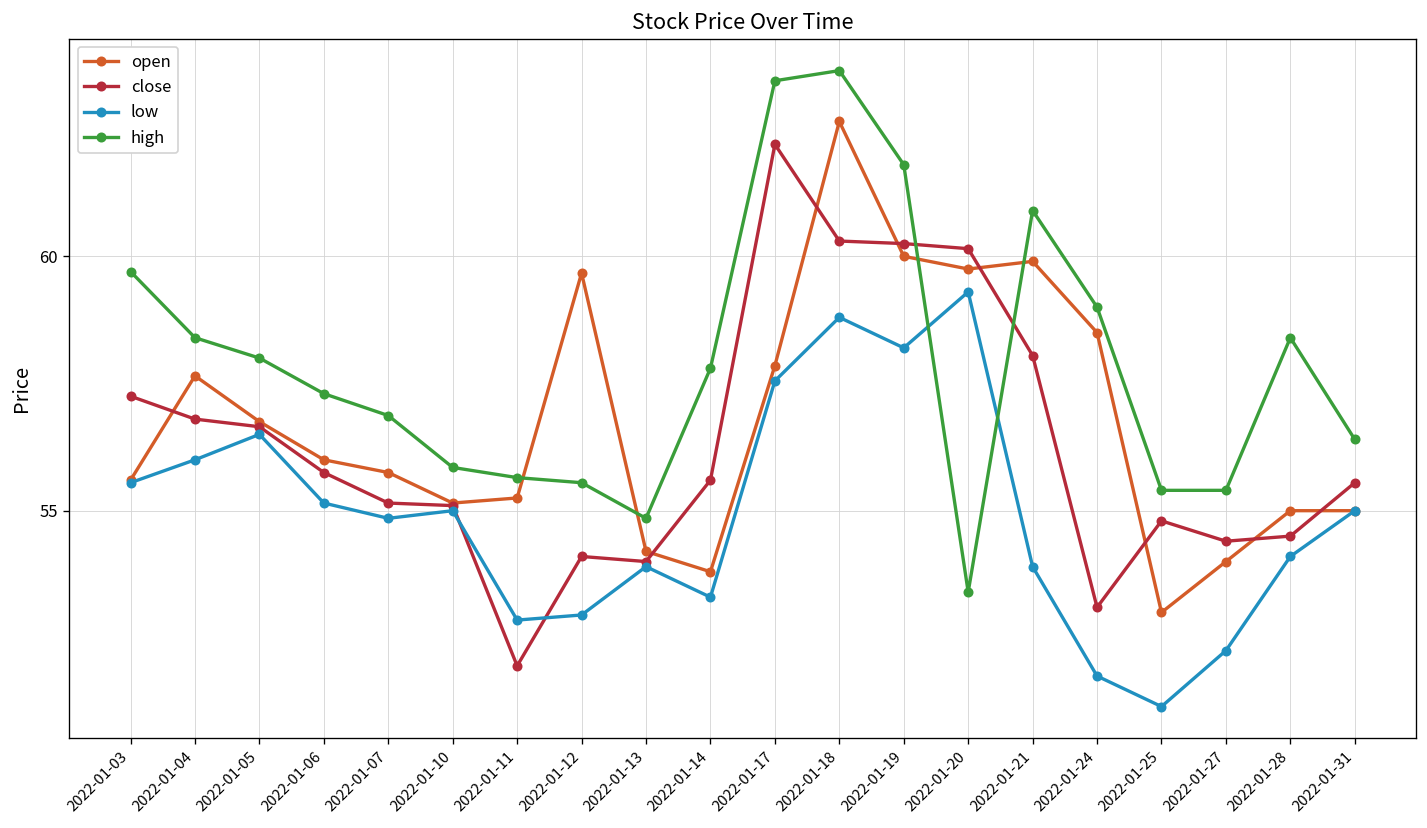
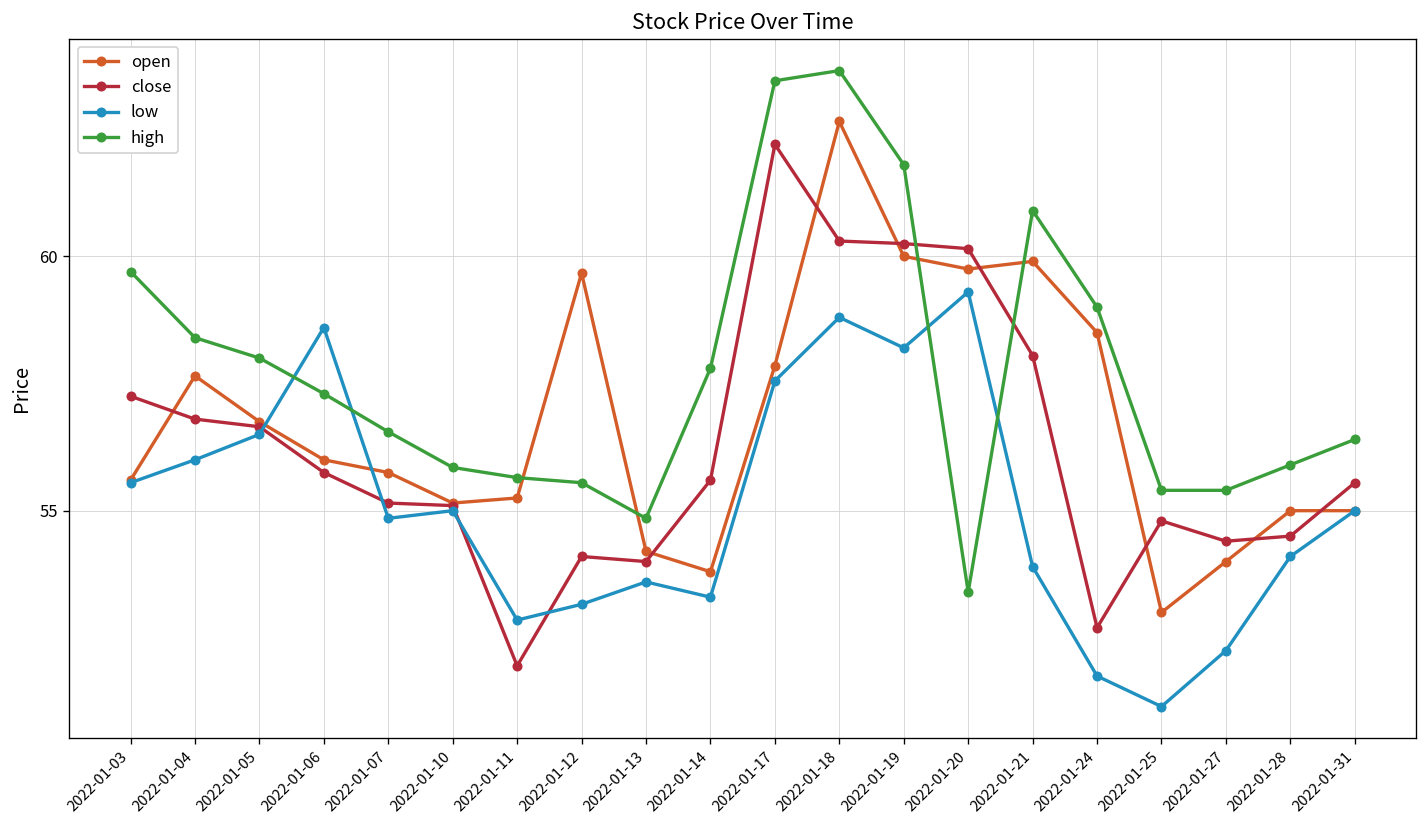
low, 2022-01-06: 55.2 -> 58.6
high, 2022-01-07: 56.9 -> 56.6
low, 2022-01-12: 53.0 -> 53.2
low, 2022-01-13: 53.9 -> 53.6
close, 2022-01-24: 53.1 -> 52.7
high, 2022-01-28: 58.4 -> 55.9
